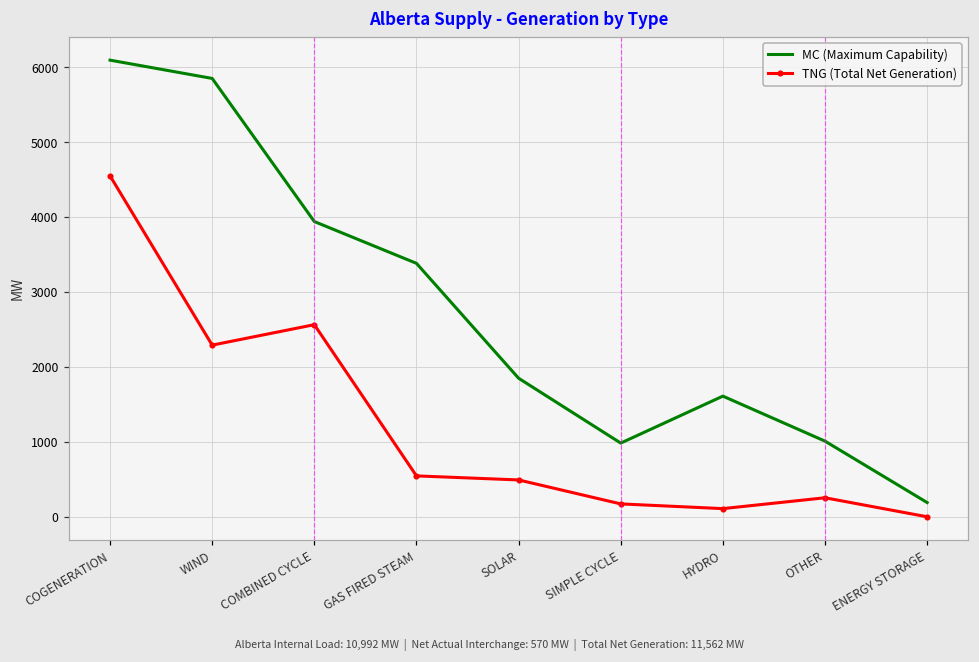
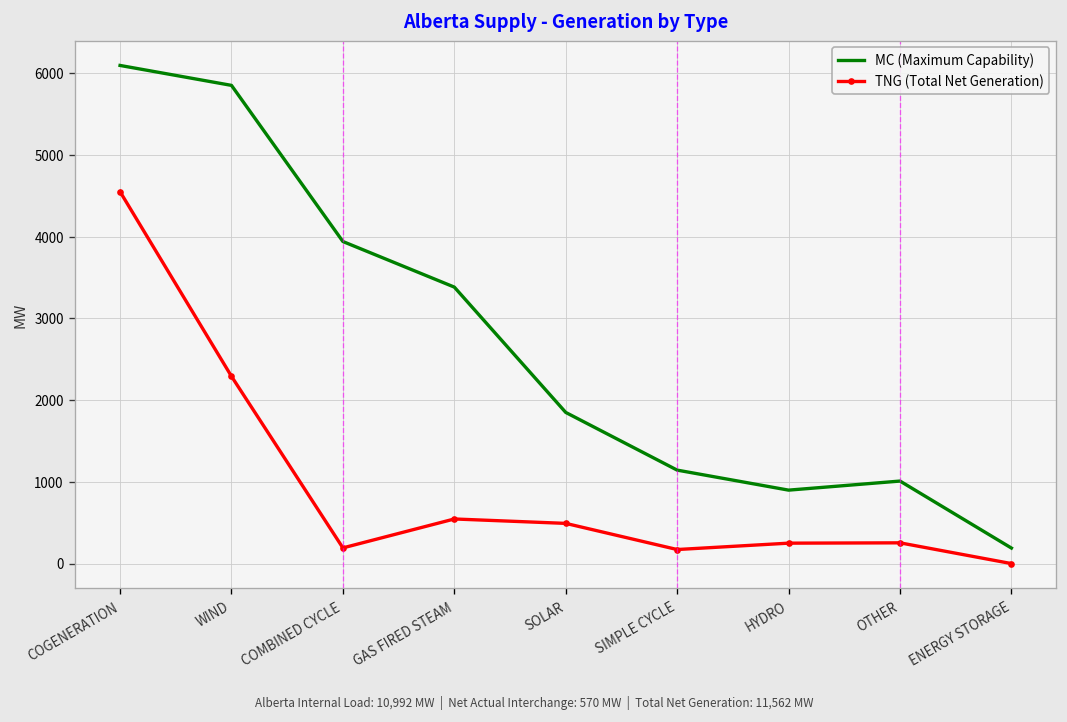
TNG (Total Net Generation), COMBINED CYCLE: 2600 -> 200
MC (Maximum Capability), SIMPLE CYCLE: 1000 -> 1100
MC (Maximum Capability), HYDRO: 1600 -> 900
TNG (Total Net Generation), HYDRO: 100 -> 300
